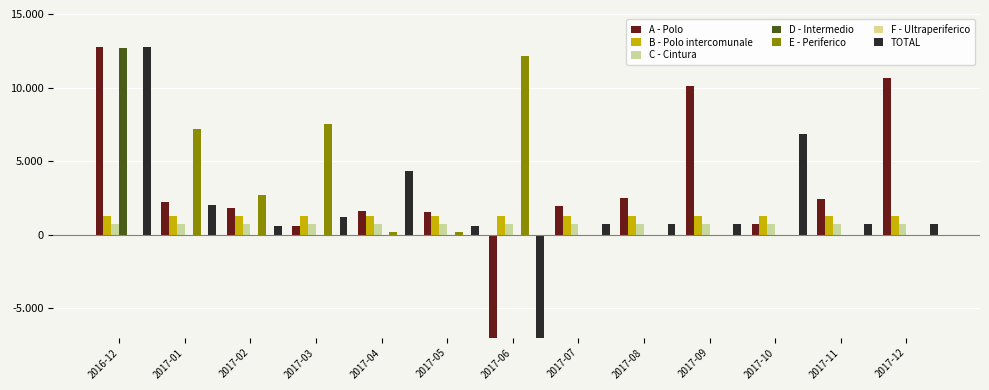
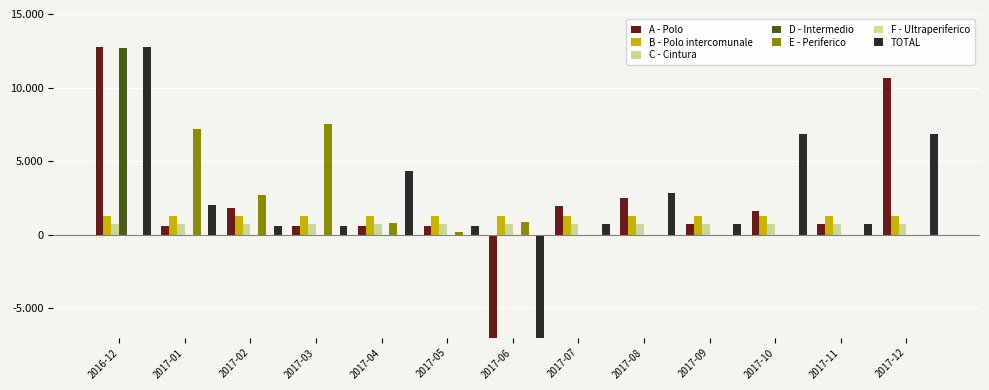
A - Polo, 2017-01: 2.2 -> 0.6
TOTAL, 2017-03: 1.2 -> 0.6
A - Polo, 2017-04: 1.6 -> 0.6
E - Periferico, 2017-04: 0.2 -> 0.8
A - Polo, 2017-05: 1.5 -> 0.6
E - Periferico, 2017-06: 12.2 -> 0.8
TOTAL, 2017-08: 0.8 -> 2.8
A - Polo, 2017-09: 10.1 -> 0.8
A - Polo, 2017-10: 0.8 -> 1.6
A - Polo, 2017-11: 2.5 -> 0.8
TOTAL, 2017-12: 0.8 -> 6.9
